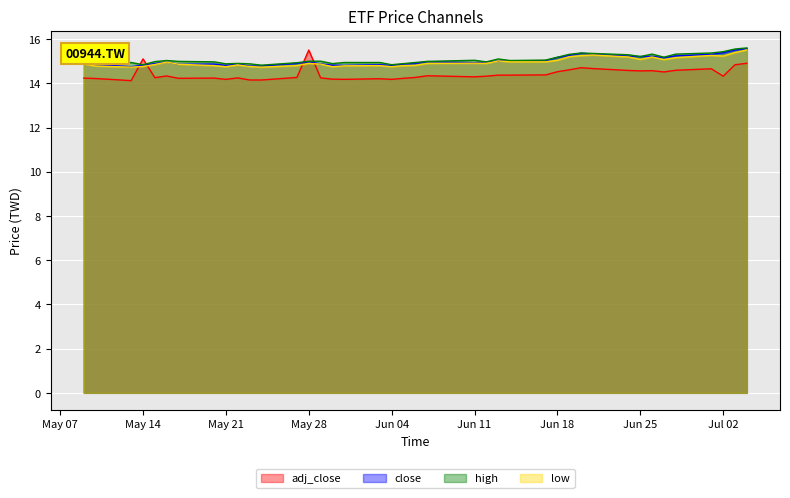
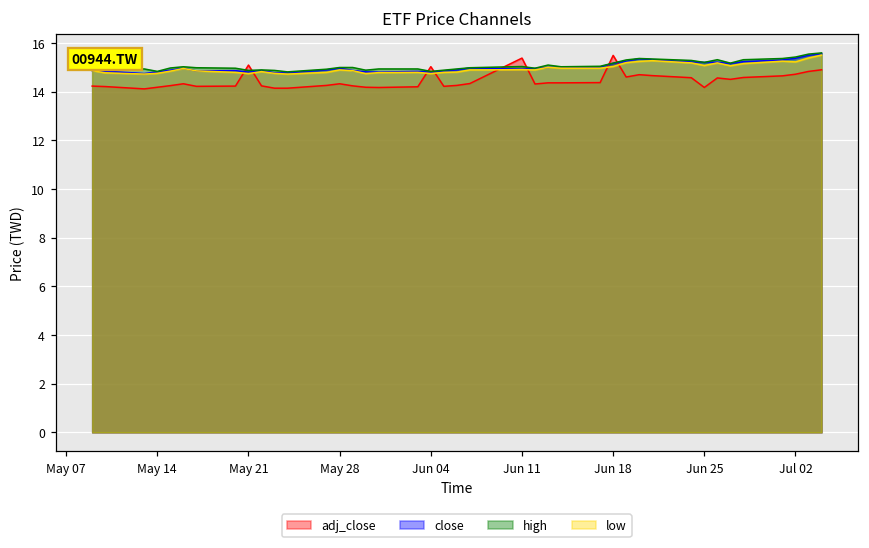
adj_close, May 14: 15.1 -> 14.2
adj_close, May 21: 14.2 -> 15.1
adj_close, May 28: 15.5 -> 14.3
adj_close, Jun 04: 14.2 -> 15.0
adj_close, Jun 11: 14.3 -> 15.4
adj_close, Jun 18: 14.5 -> 15.5
adj_close, Jun 25: 14.6 -> 14.2
adj_close, Jul 02: 14.3 -> 14.7
